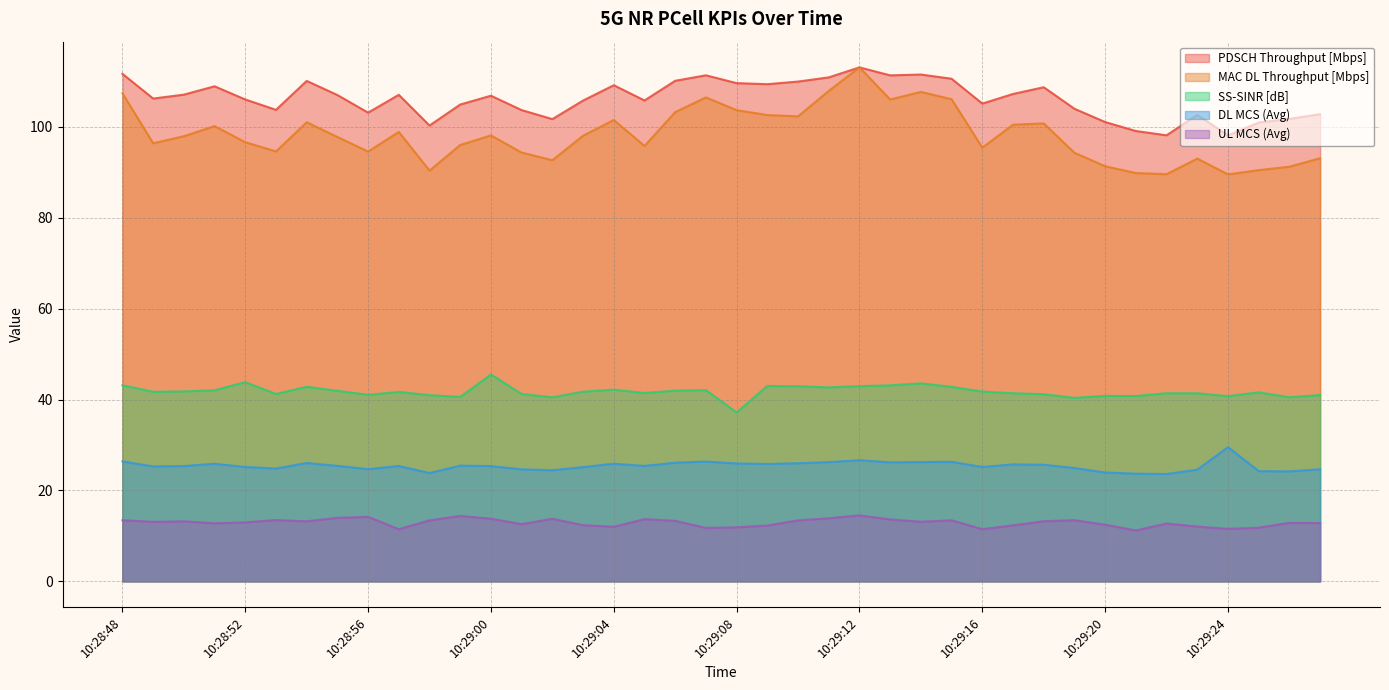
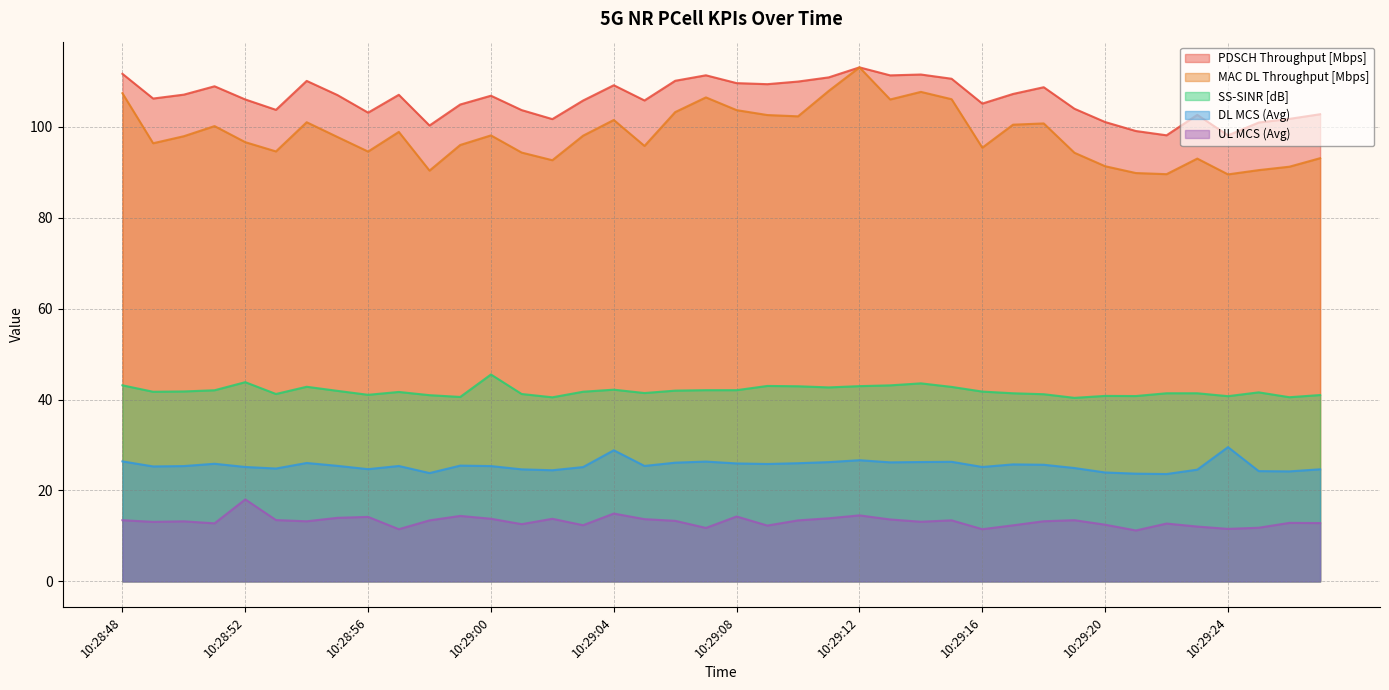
UL MCS (Avg), 10:28:52: 13 -> 18
DL MCS (Avg), 10:29:04: 26 -> 29
UL MCS (Avg), 10:29:04: 12 -> 15
SS-SINR [dB], 10:29:08: 37 -> 42
UL MCS (Avg), 10:29:08: 12 -> 14
